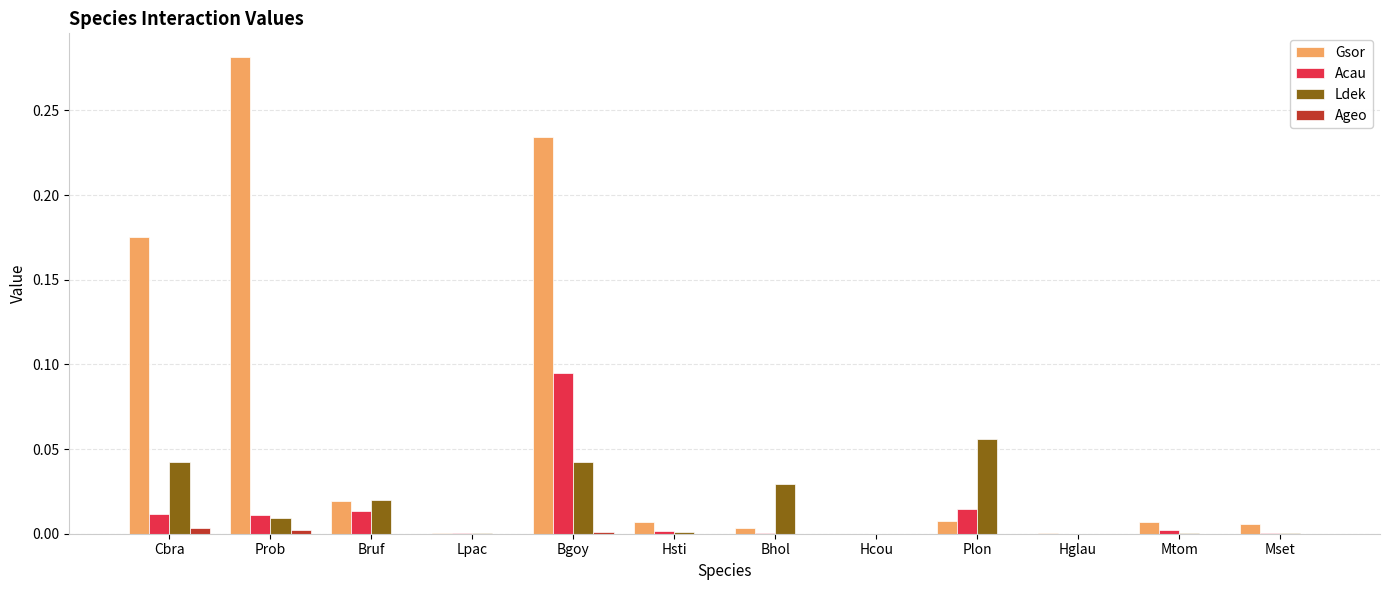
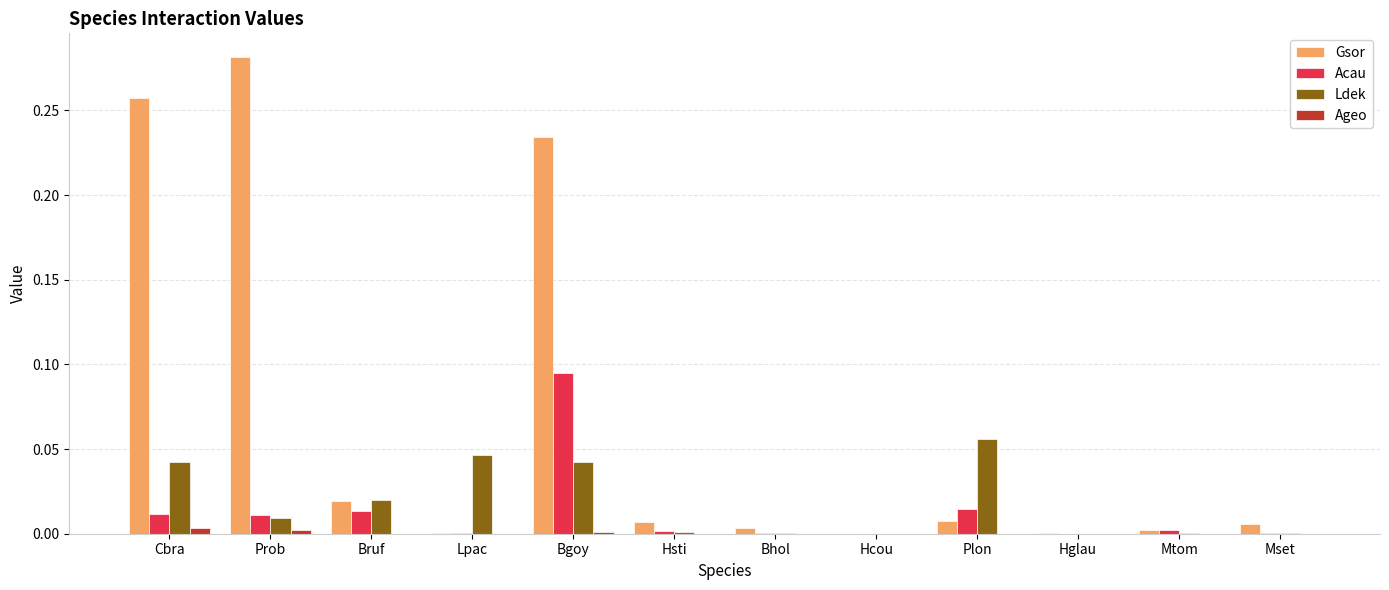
Gsor, Cbra: 0.175 -> 0.257
Ldek, Lpac: 0.001 -> 0.047
Ldek, Bhol: 0.029 -> 0.000
Gsor, Mtom: 0.007 -> 0.002
